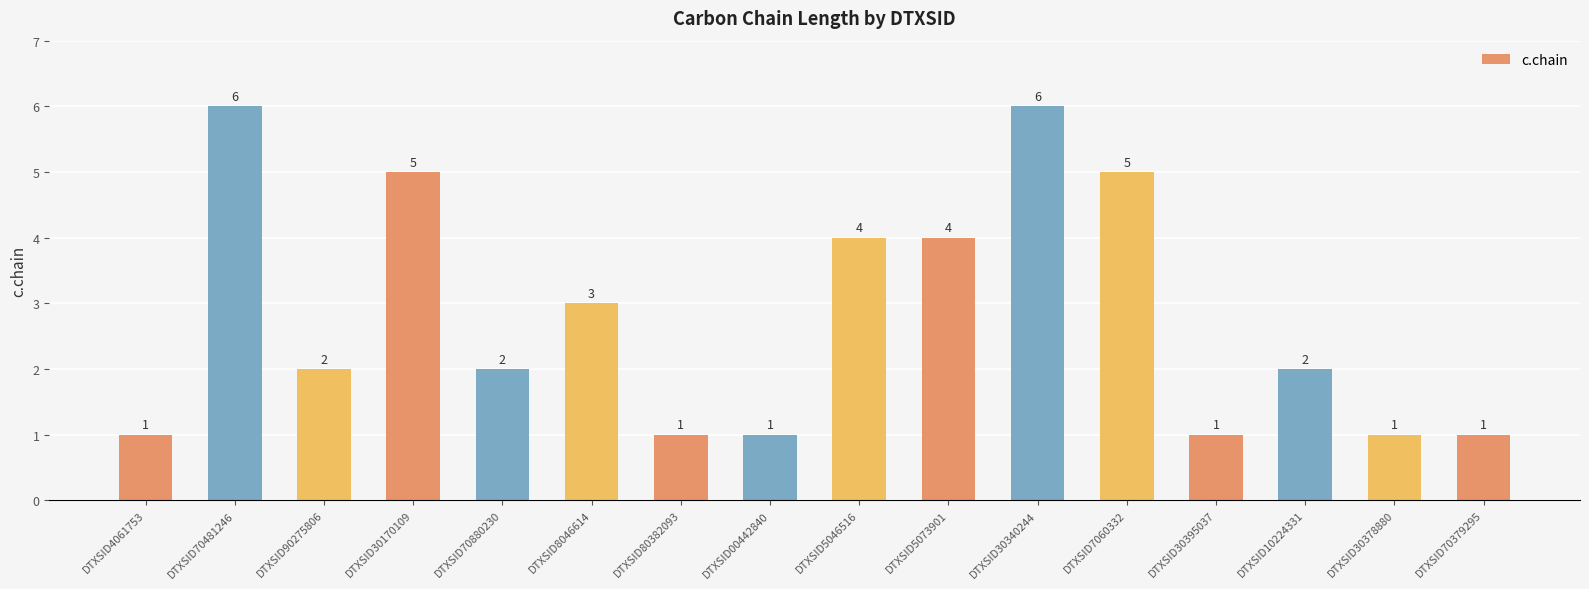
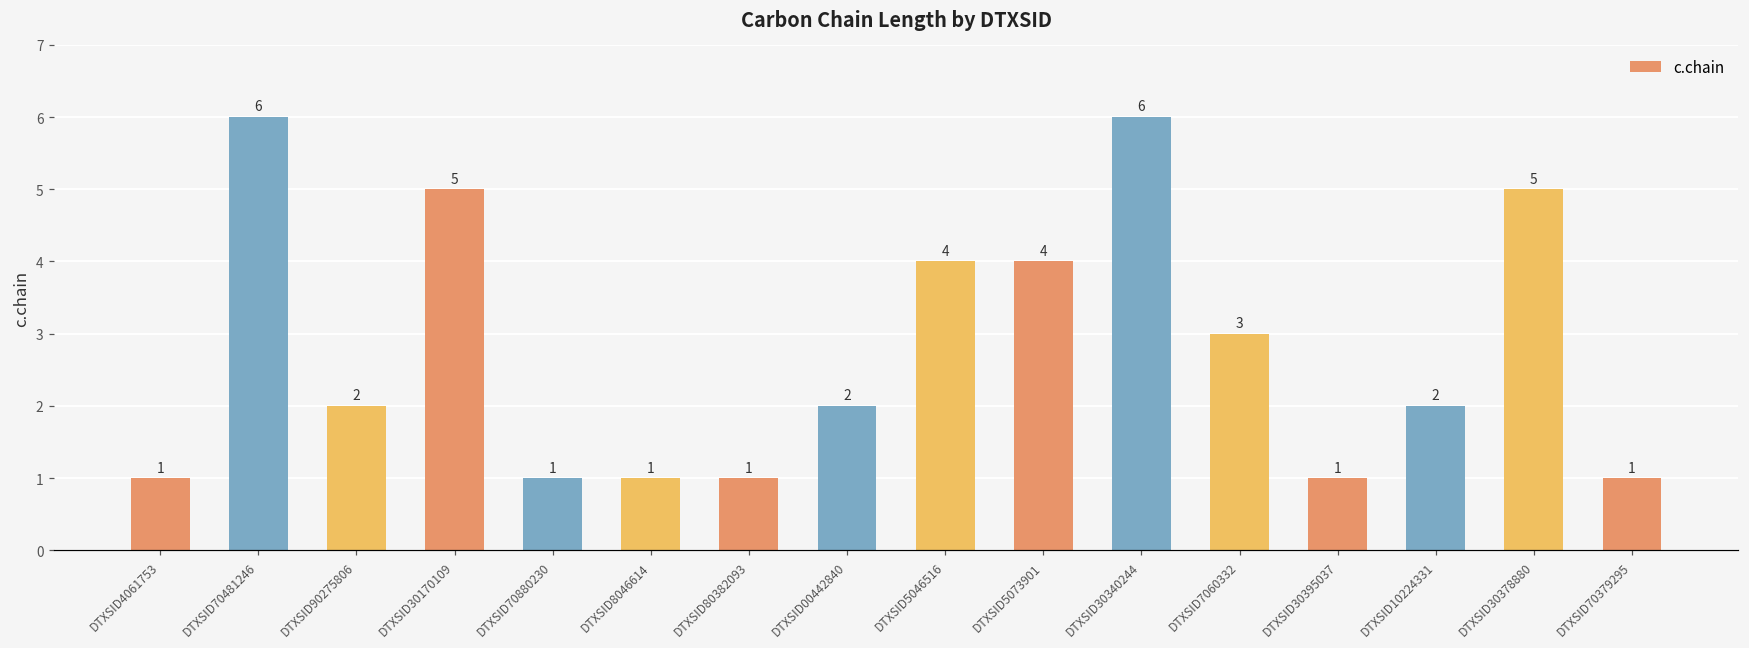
DTXSID70880230: 2 -> 1
DTXSID8046614: 3 -> 1
DTXSID00442840: 1 -> 2
DTXSID7060332: 5 -> 3
DTXSID30378880: 1 -> 5
